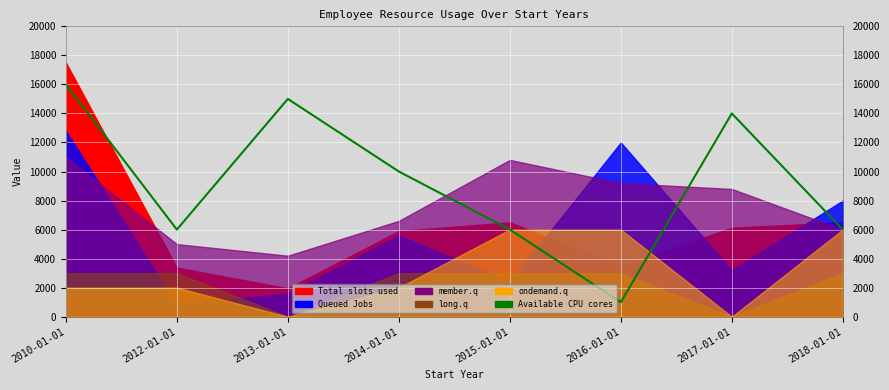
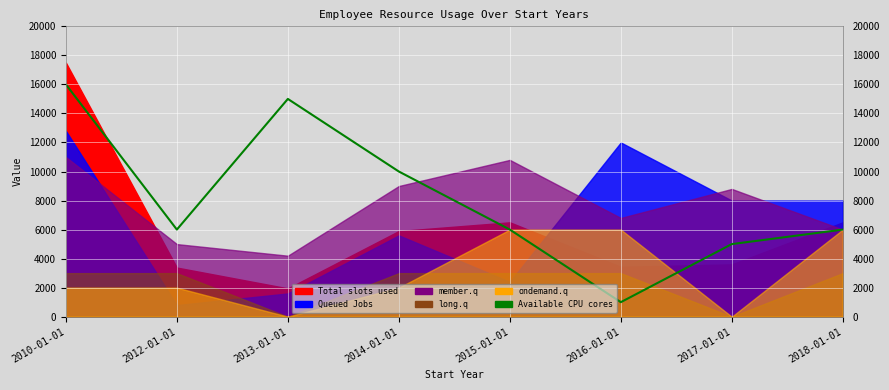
member.q, 2014-01-01: 6600 -> 9000
member.q, 2016-01-01: 9200 -> 6800
Available CPU cores, 2017-01-01: 14000 -> 5000
Total slots used, 2017-01-01: 6100 -> 3600
Queued Jobs, 2017-01-01: 3200 -> 8000
